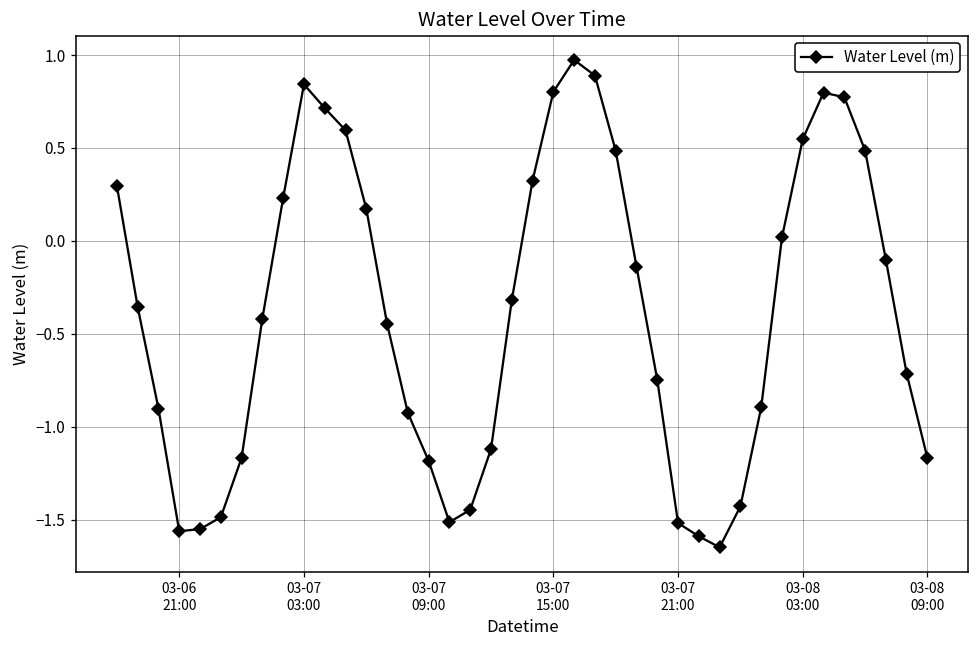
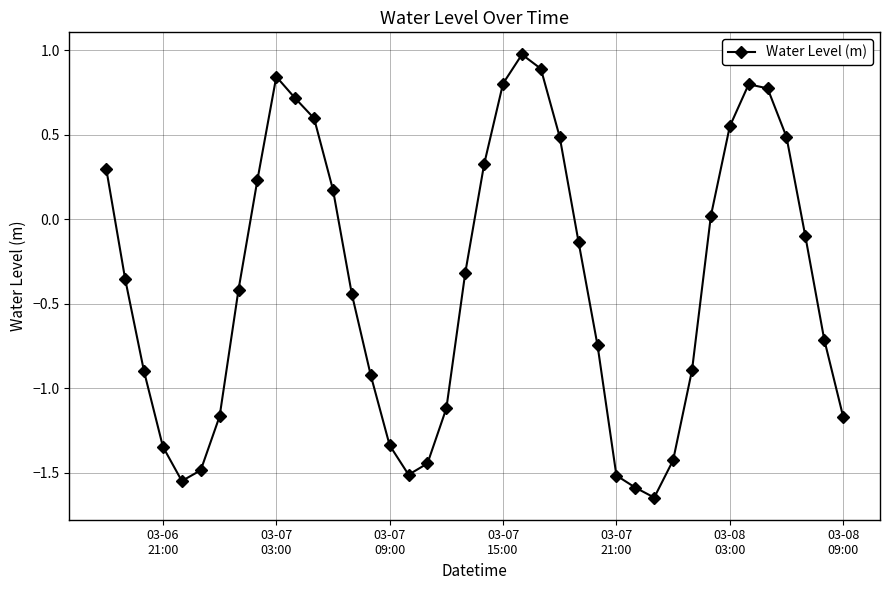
03-06 21:00: -1.56 -> -1.35
03-07 09:00: -1.18 -> -1.34
